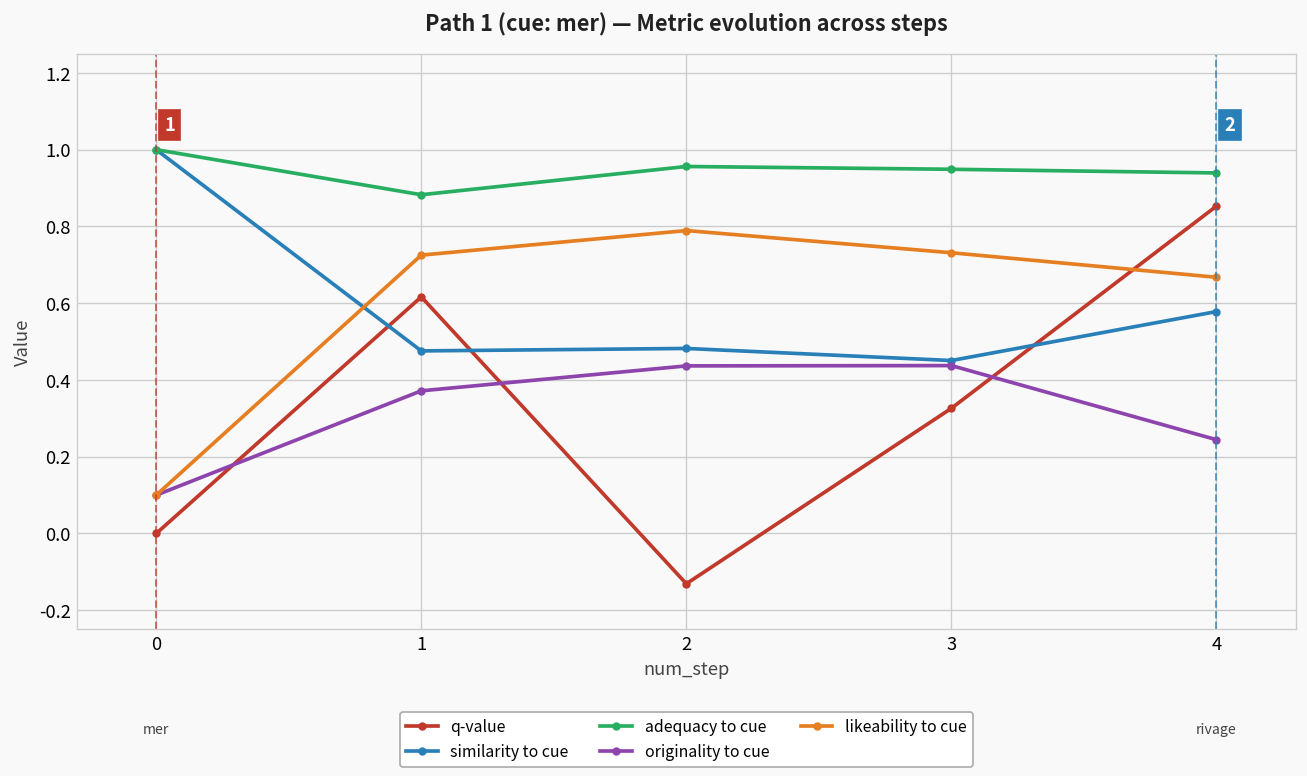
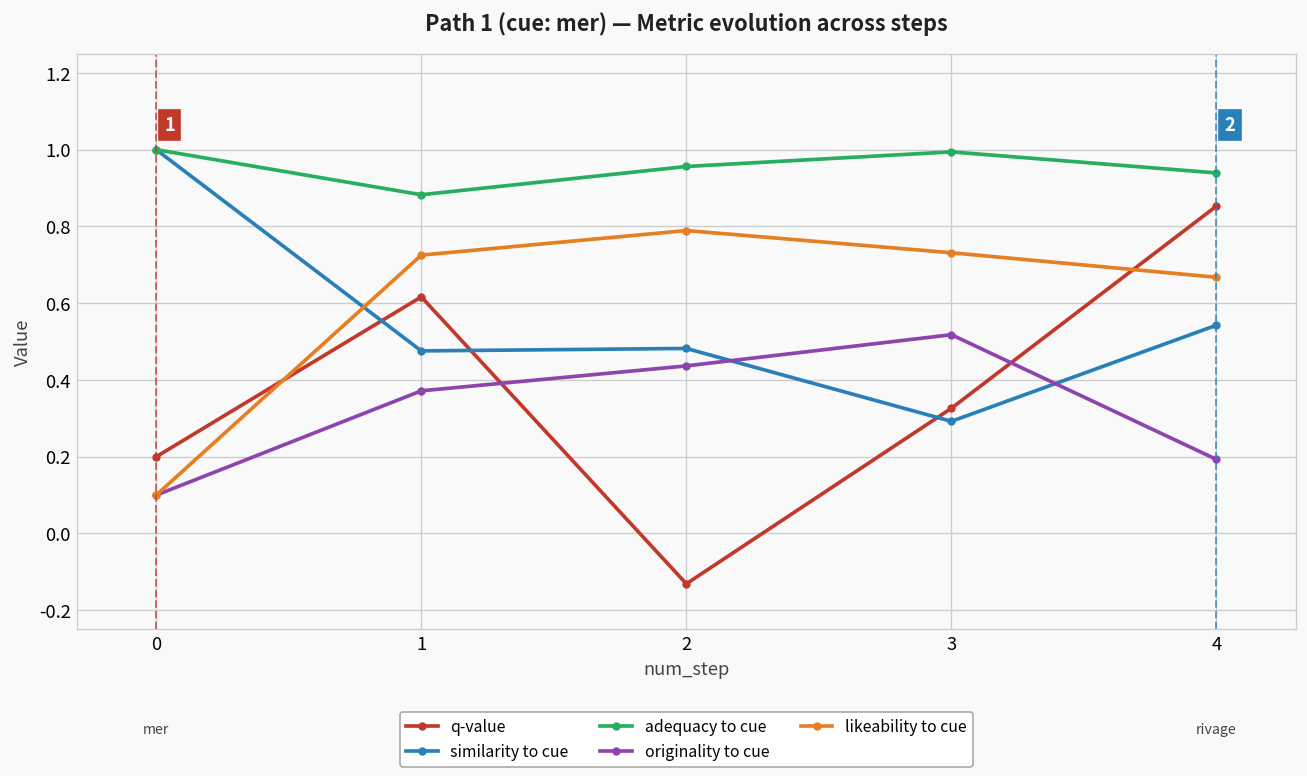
q-value, 0: 0.0 -> 0.2
similarity to cue, 3: 0.45 -> 0.29
adequacy to cue, 3: 0.95 -> 0.99
originality to cue, 3: 0.44 -> 0.52
similarity to cue, 4: 0.58 -> 0.54
originality to cue, 4: 0.24 -> 0.19
